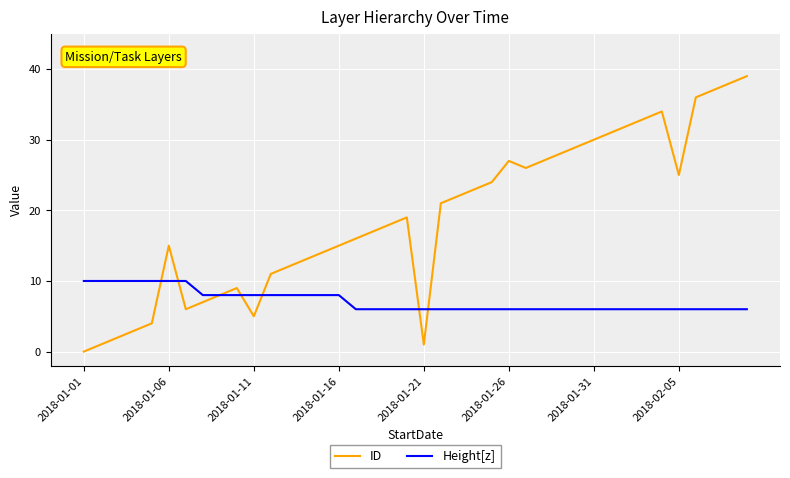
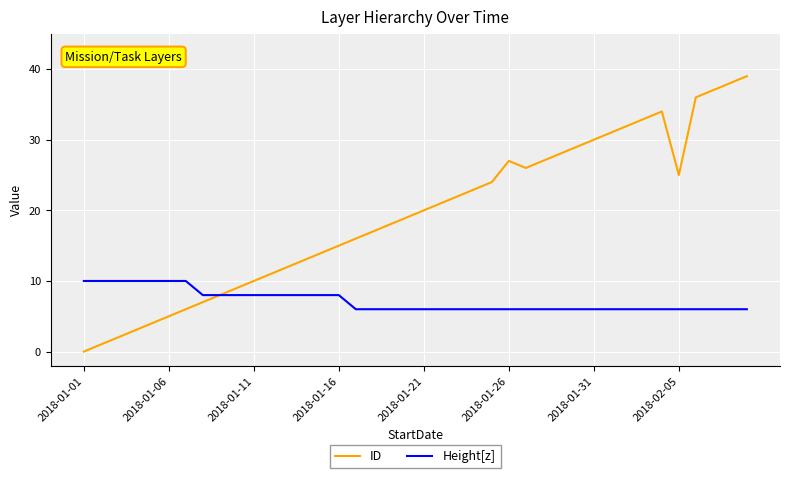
ID, 2018-01-06: 15 -> 5
ID, 2018-01-11: 5 -> 10
ID, 2018-01-21: 1 -> 20
